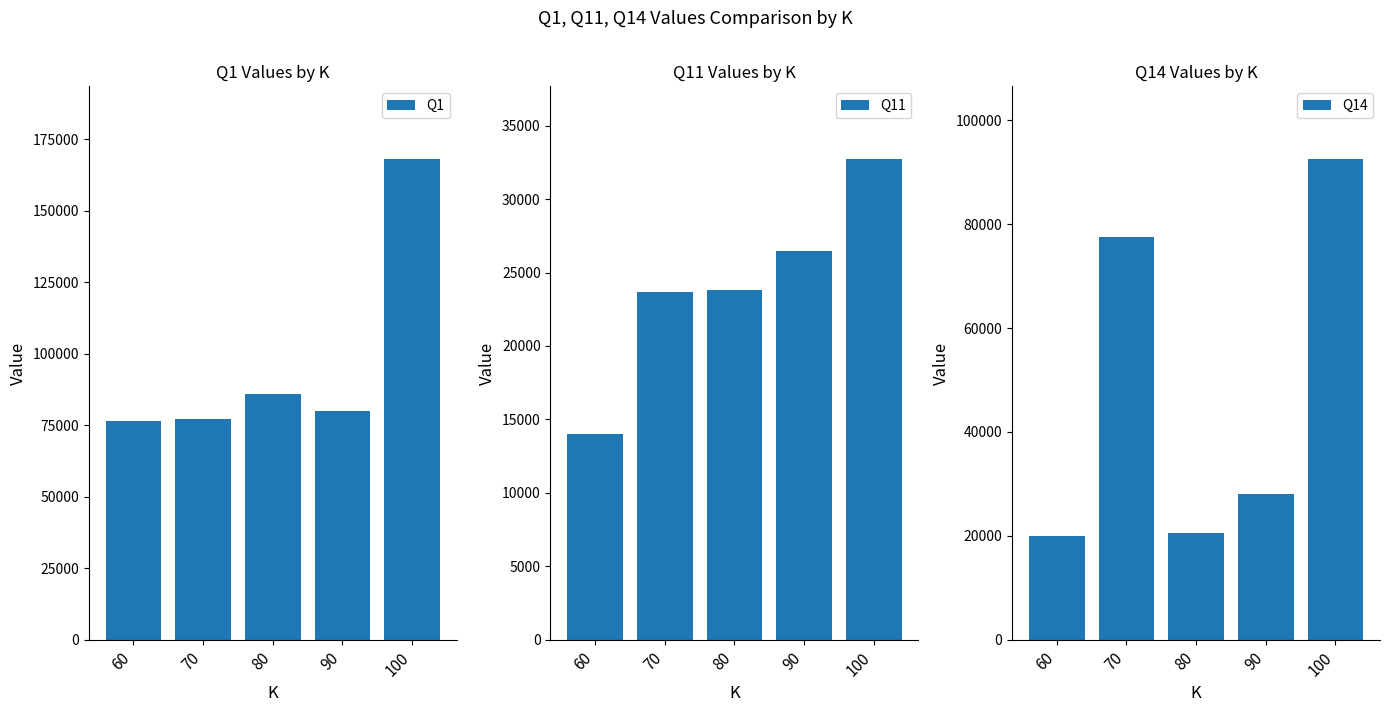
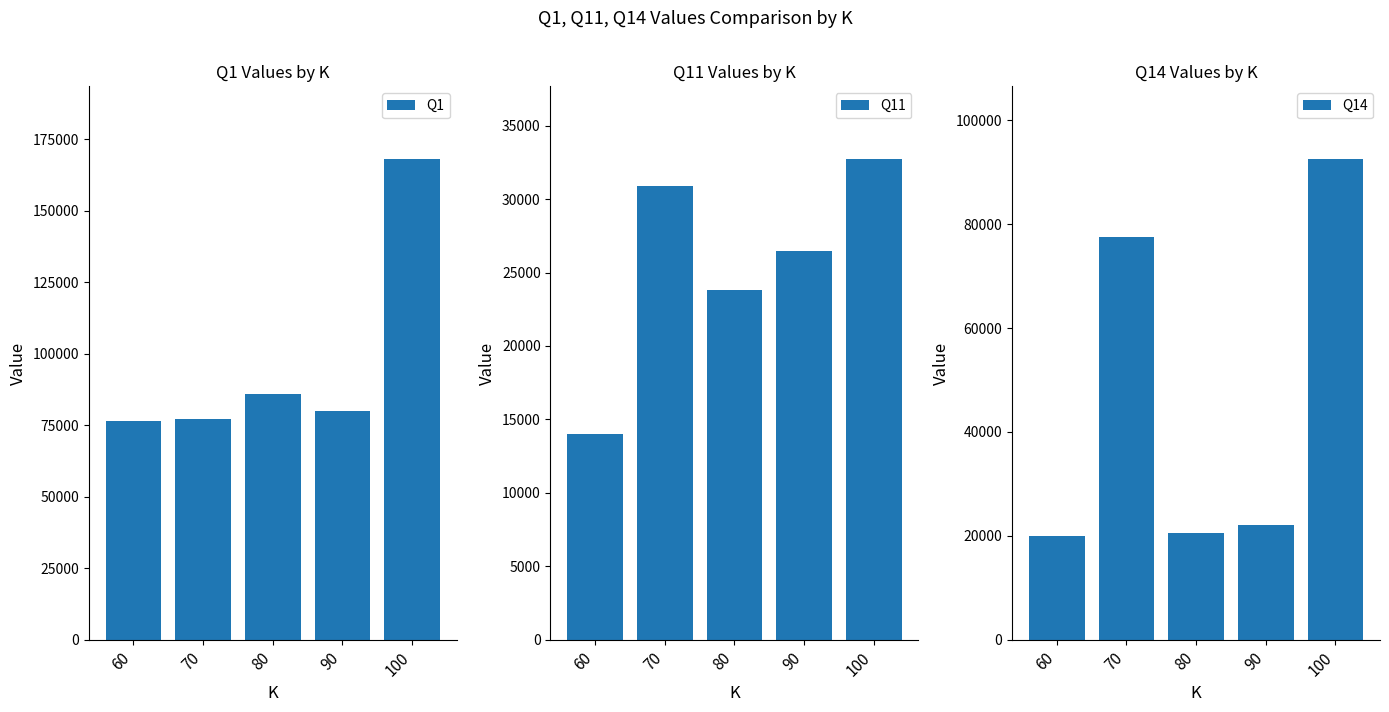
Q11 Values by K, 70: 23600 -> 30900
Q14 Values by K, 90: 28000 -> 22000
